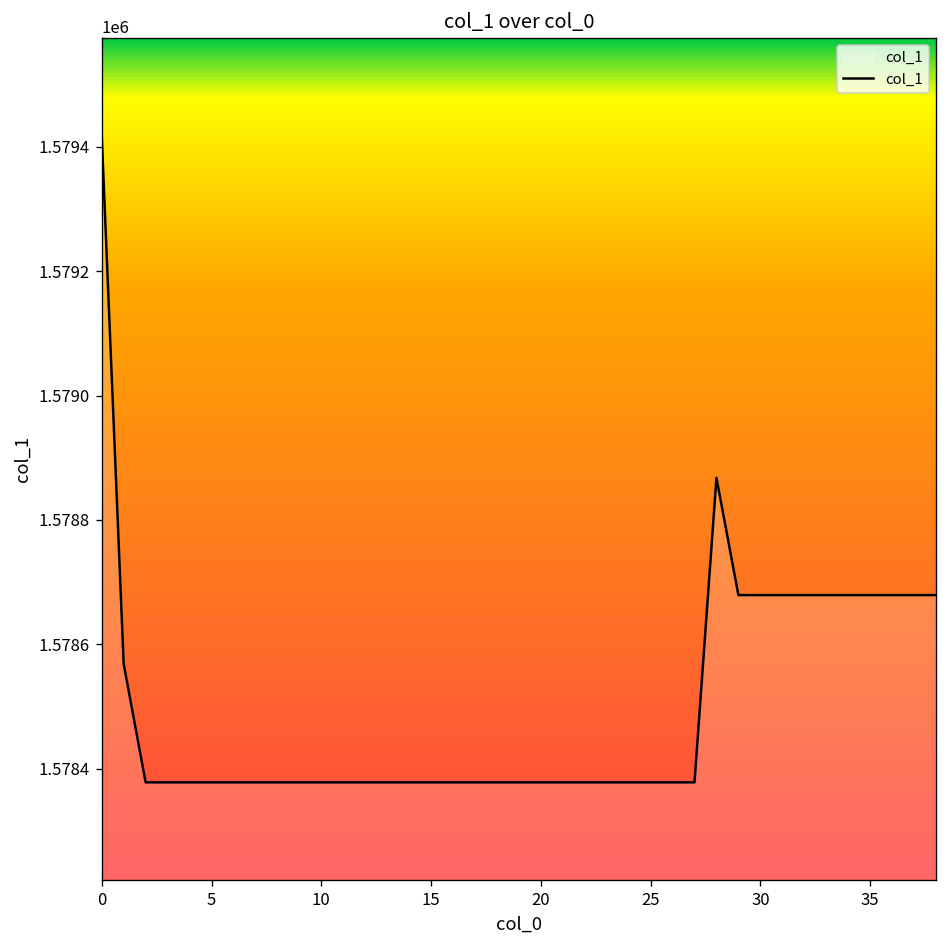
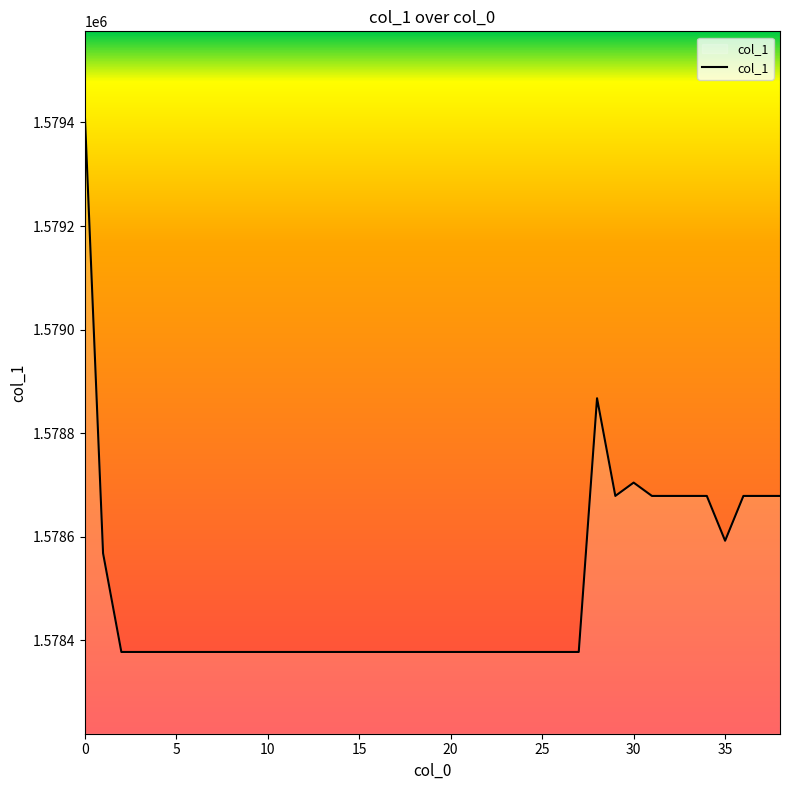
30: 1578680 -> 1578700
35: 1578680 -> 1578590
